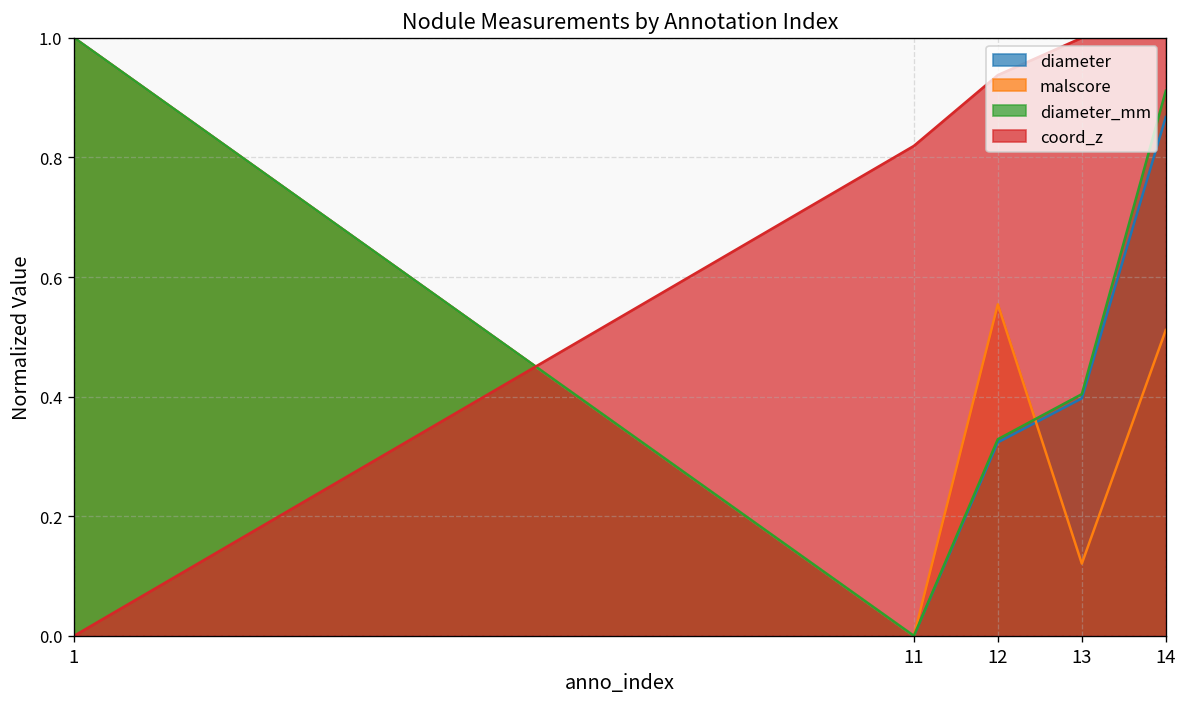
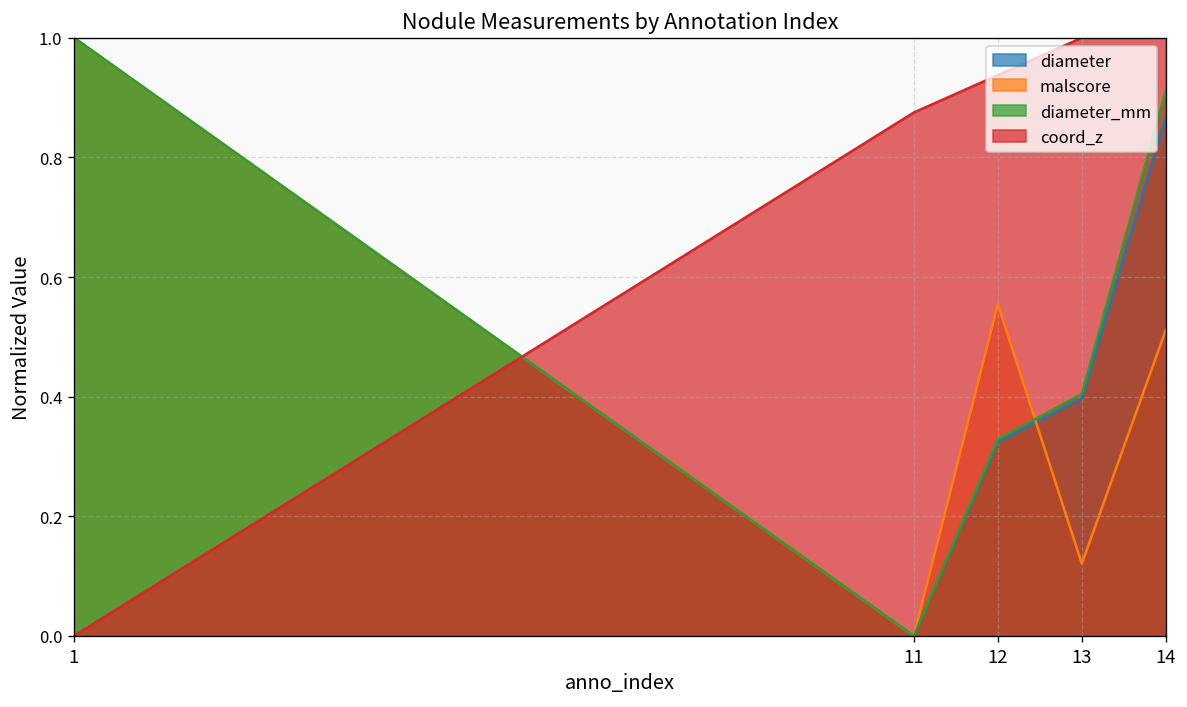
coord_z, 11: 0.82 -> 0.88
